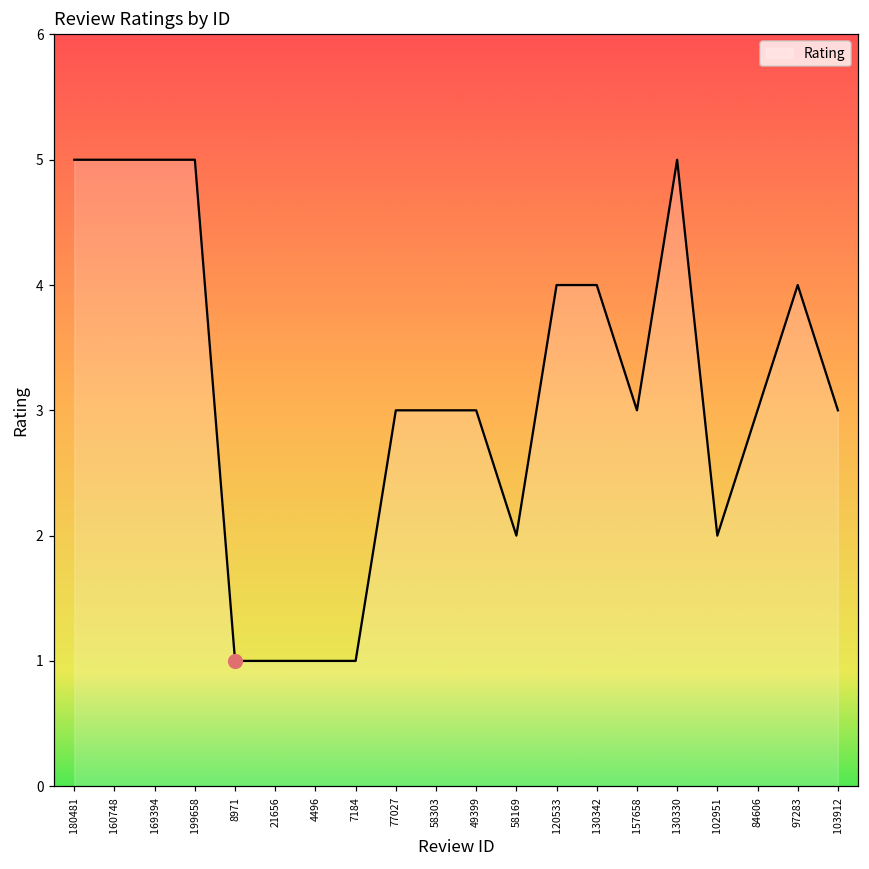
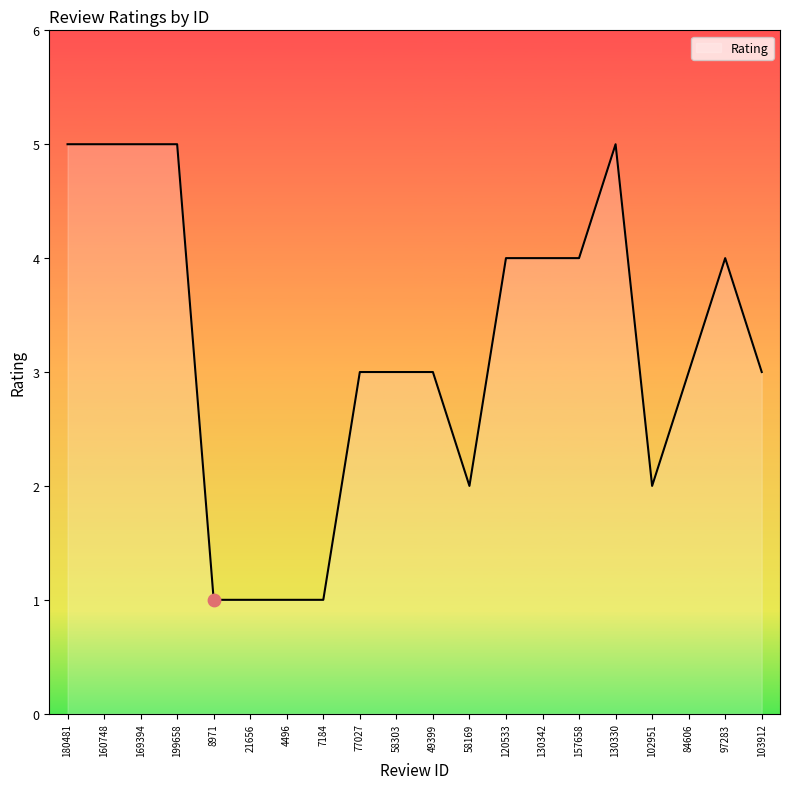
Rating, 157658: 3 -> 4
